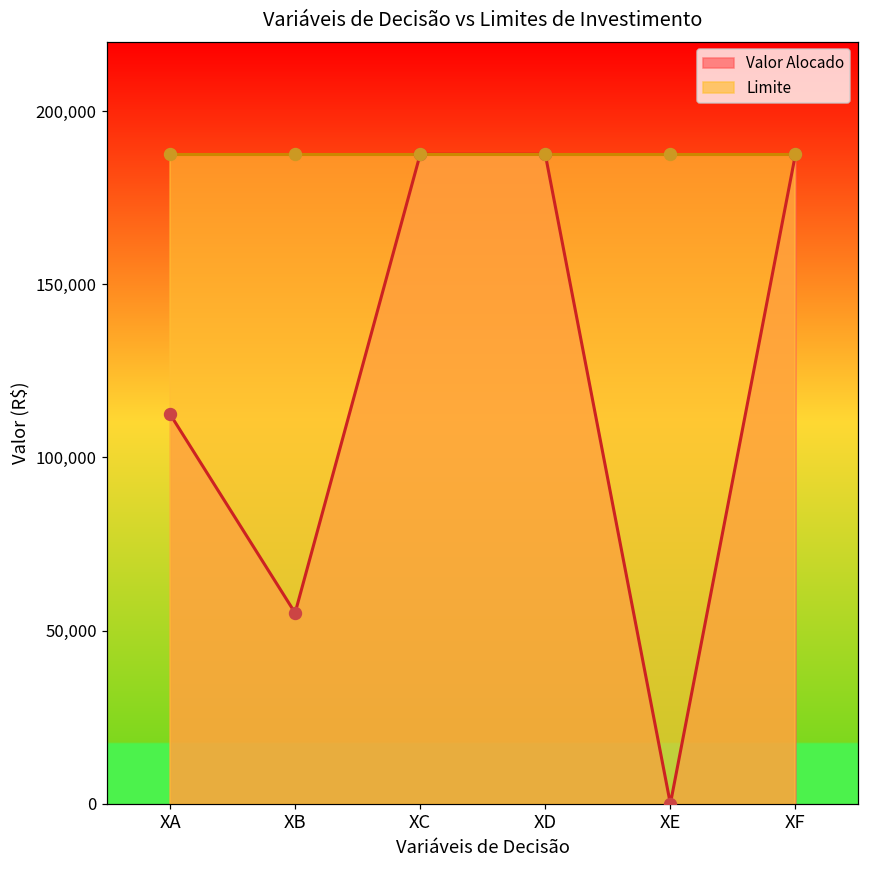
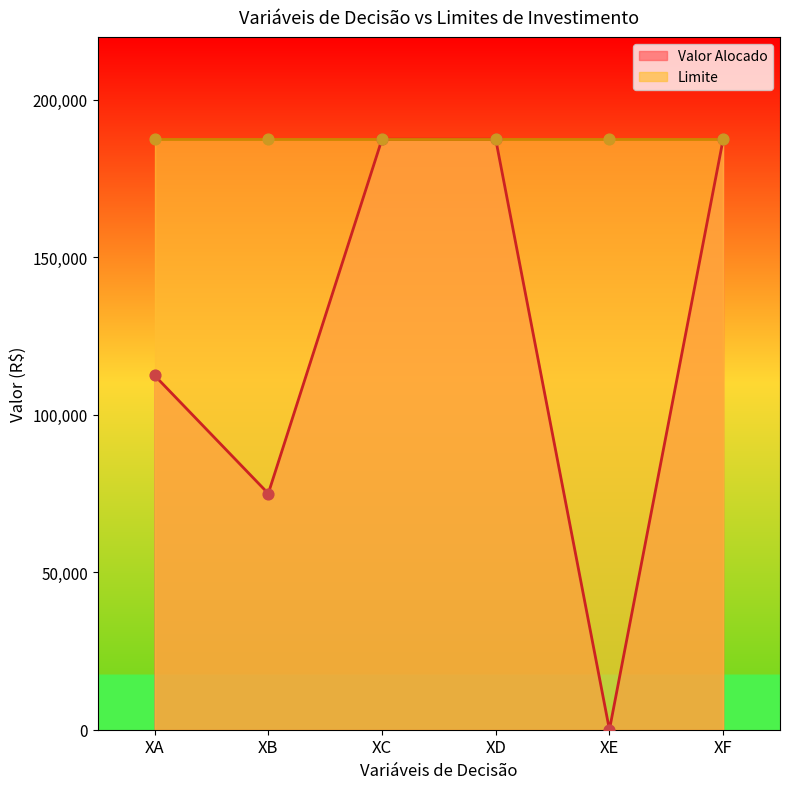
Valor Alocado, XB: 55,000 -> 75,000
